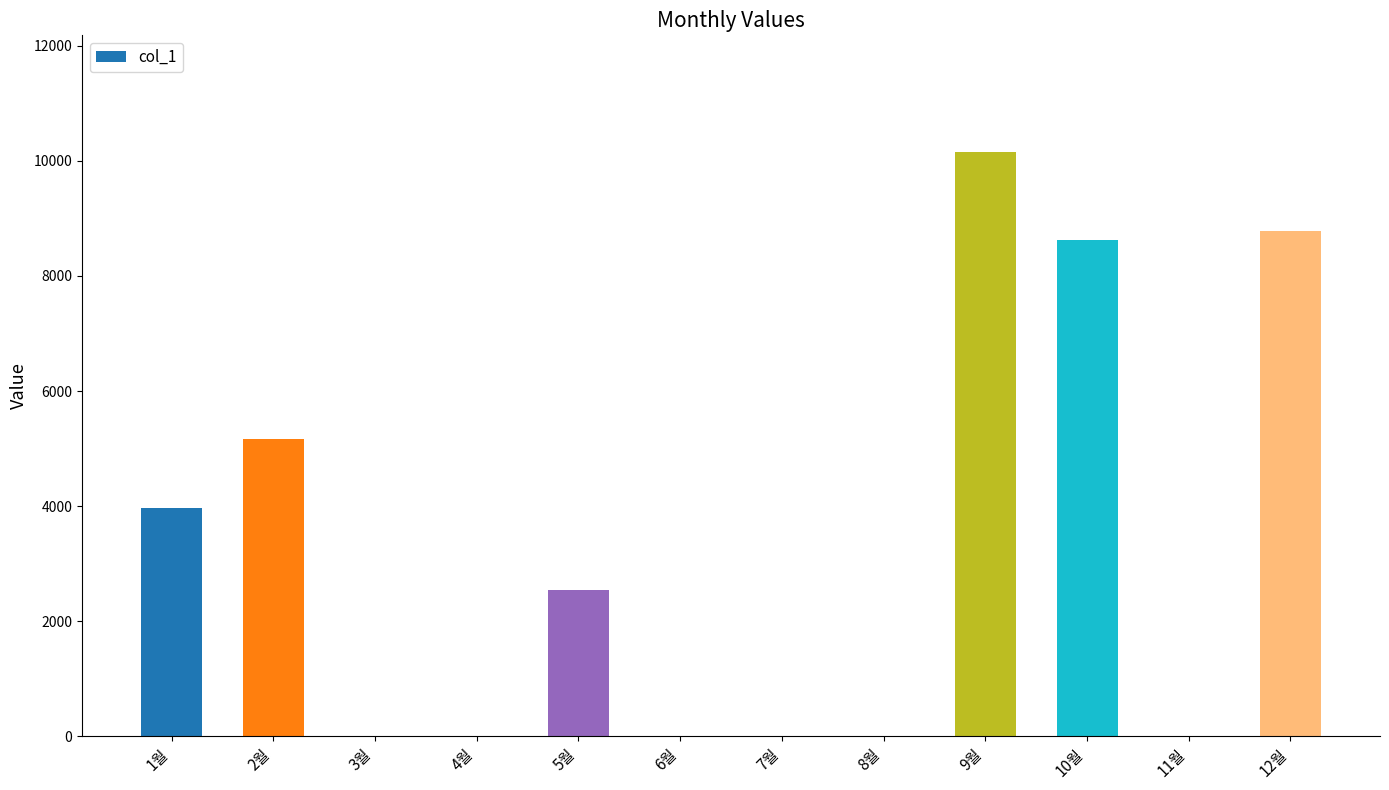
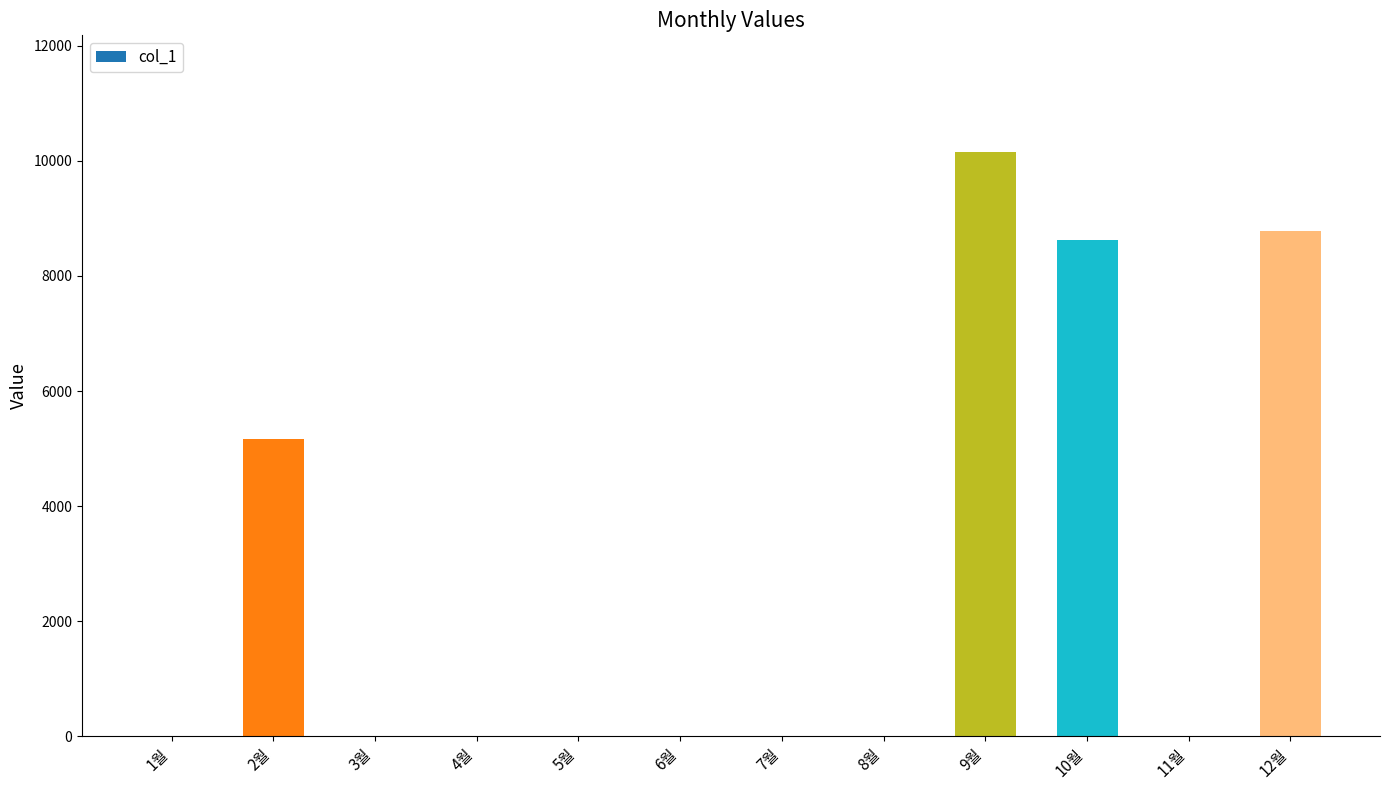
1월: 4000 -> 0
5월: 2500 -> 0
